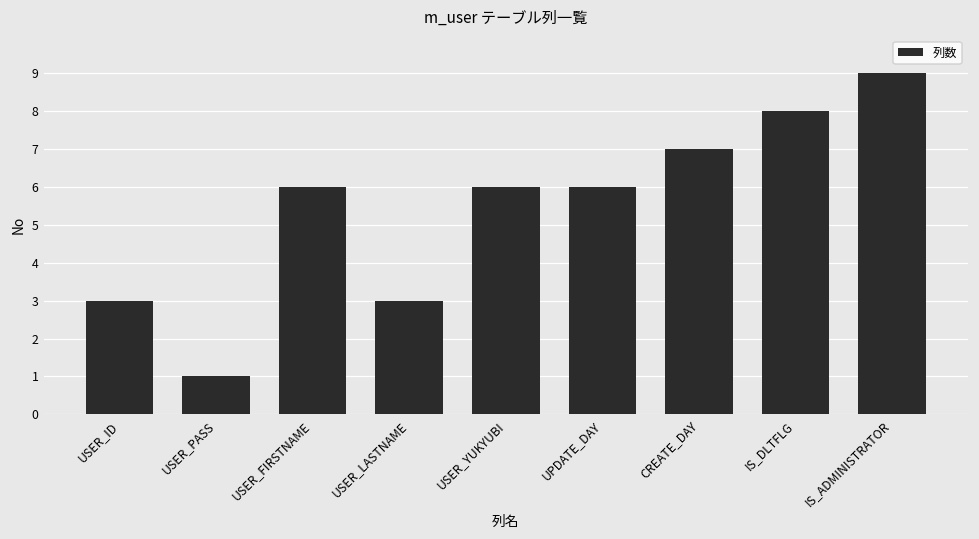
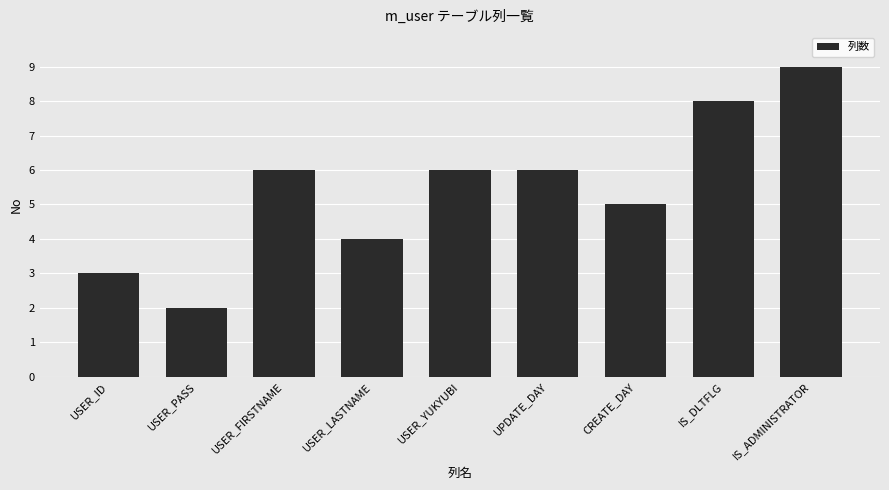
USER_PASS: 1 -> 2
USER_LASTNAME: 3 -> 4
CREATE_DAY: 7 -> 5
